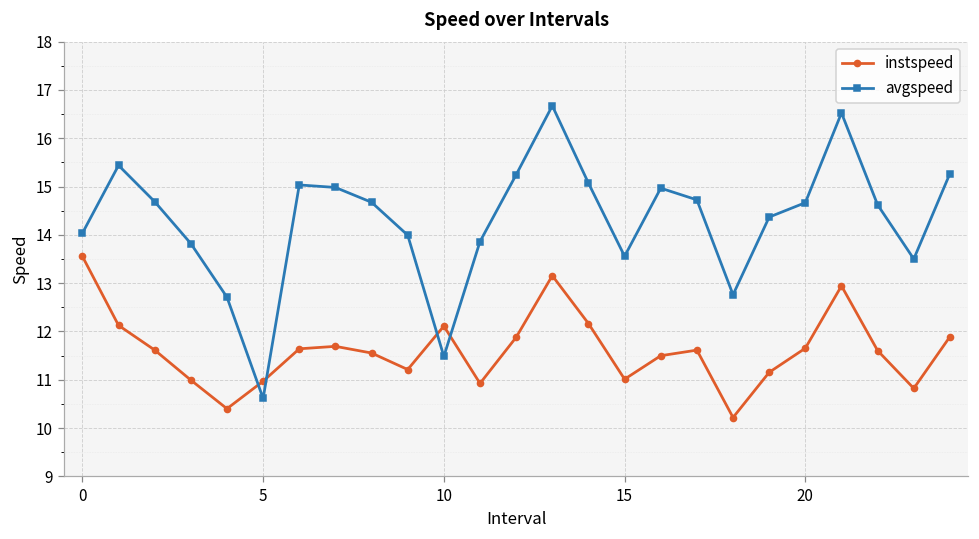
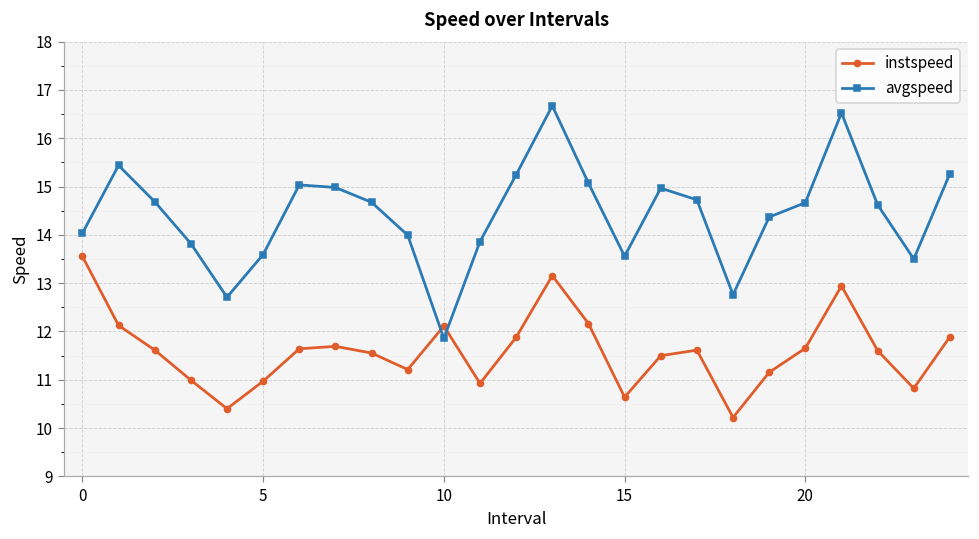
avgspeed, 5: 10.6 -> 13.6
avgspeed, 10: 11.5 -> 11.9
instspeed, 15: 11.0 -> 10.6
